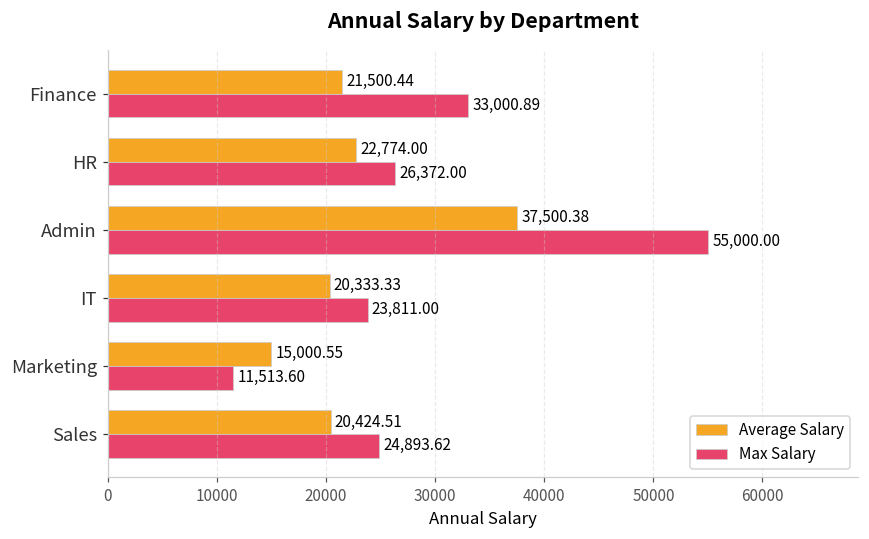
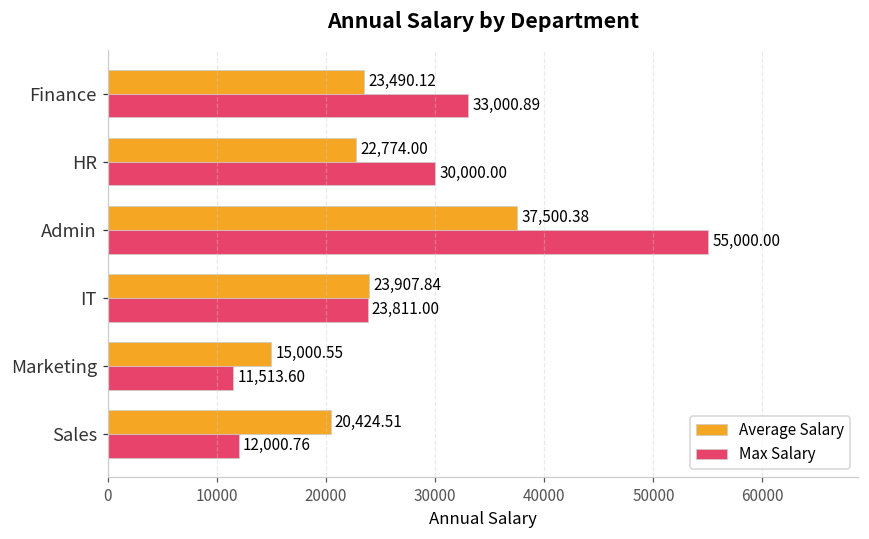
Average Salary, Finance: 21,500.44 -> 23,490.12
Max Salary, HR: 26,372.00 -> 30,000.00
Average Salary, IT: 20,333.33 -> 23,907.84
Max Salary, Sales: 24,893.62 -> 12,000.76
